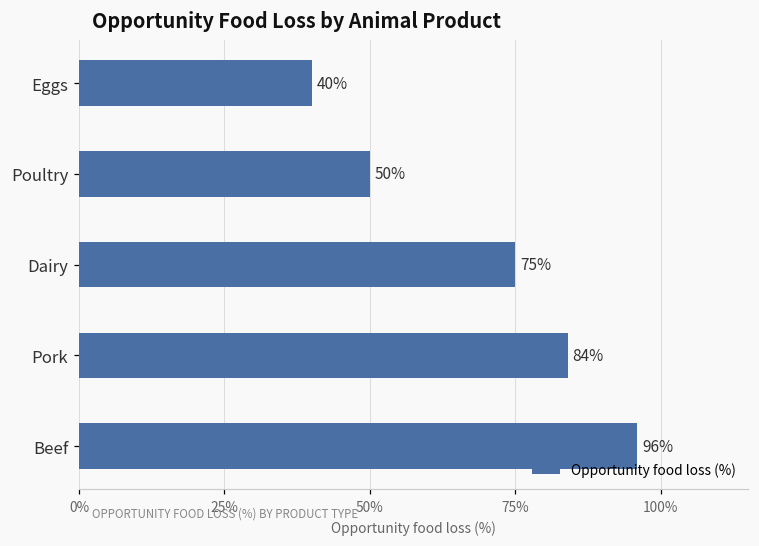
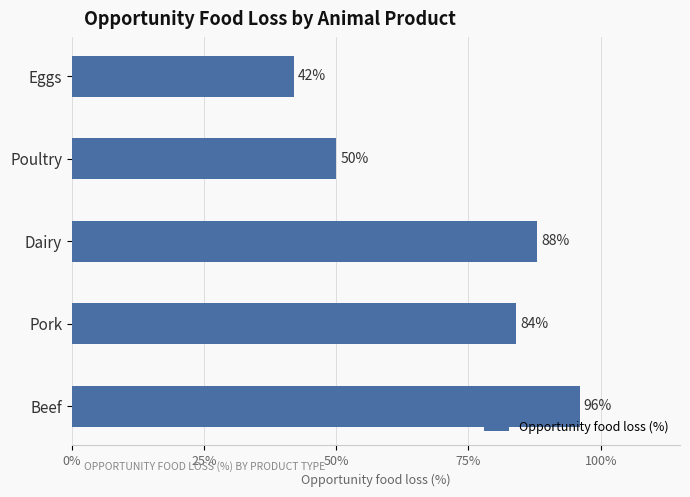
Eggs: 40% -> 42%
Dairy: 75% -> 88%
